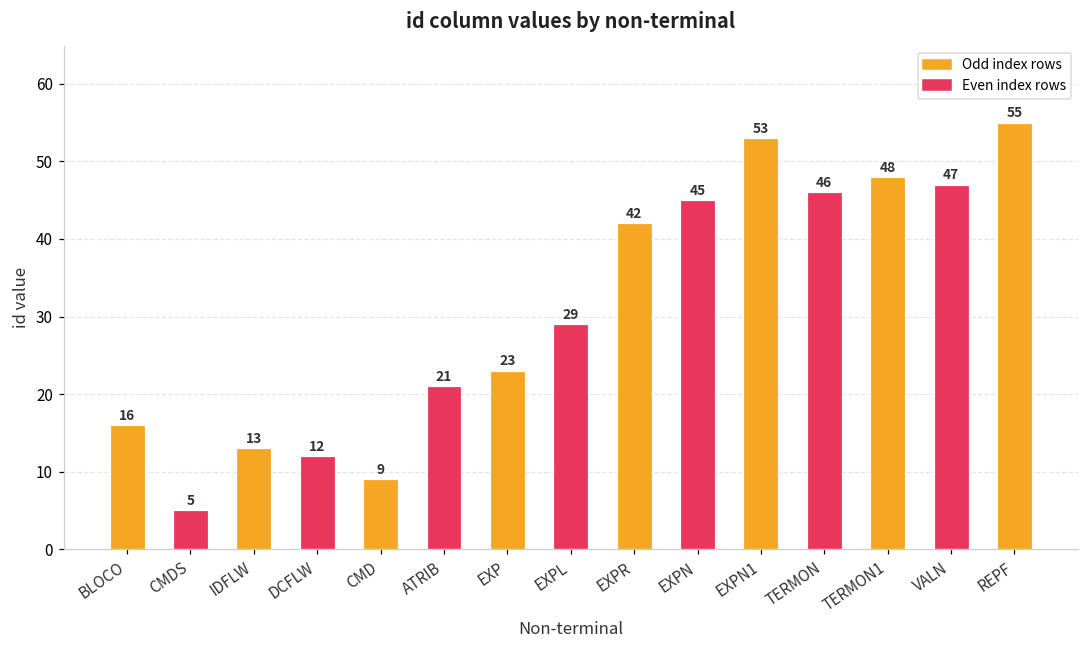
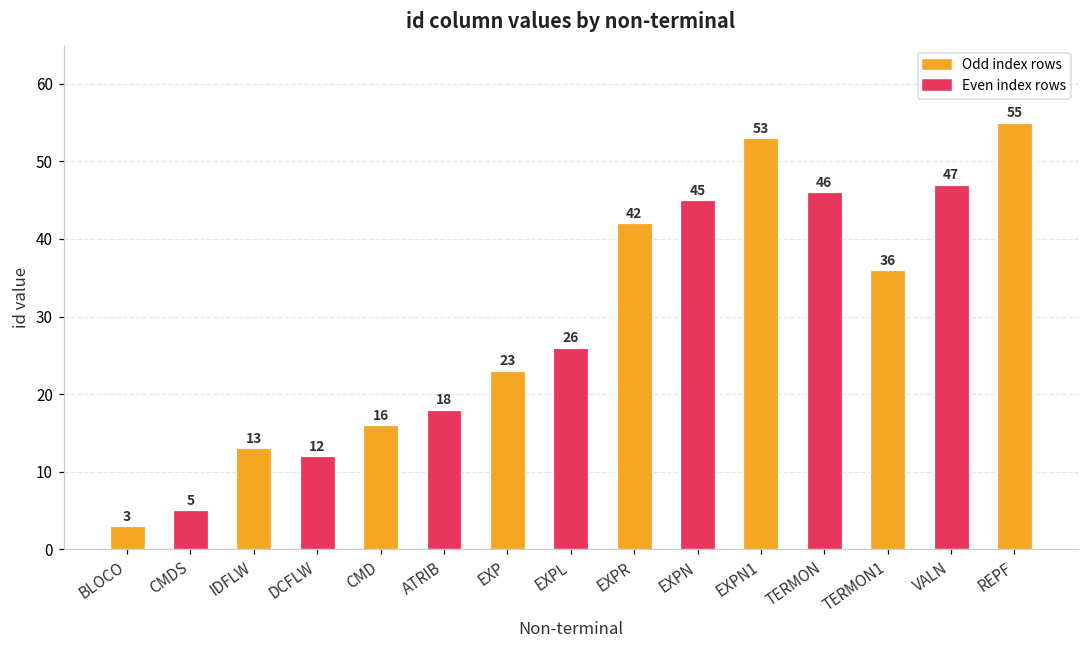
BLOCO: 16 -> 3
CMD: 9 -> 16
ATRIB: 21 -> 18
EXPL: 29 -> 26
TERMON1: 48 -> 36
